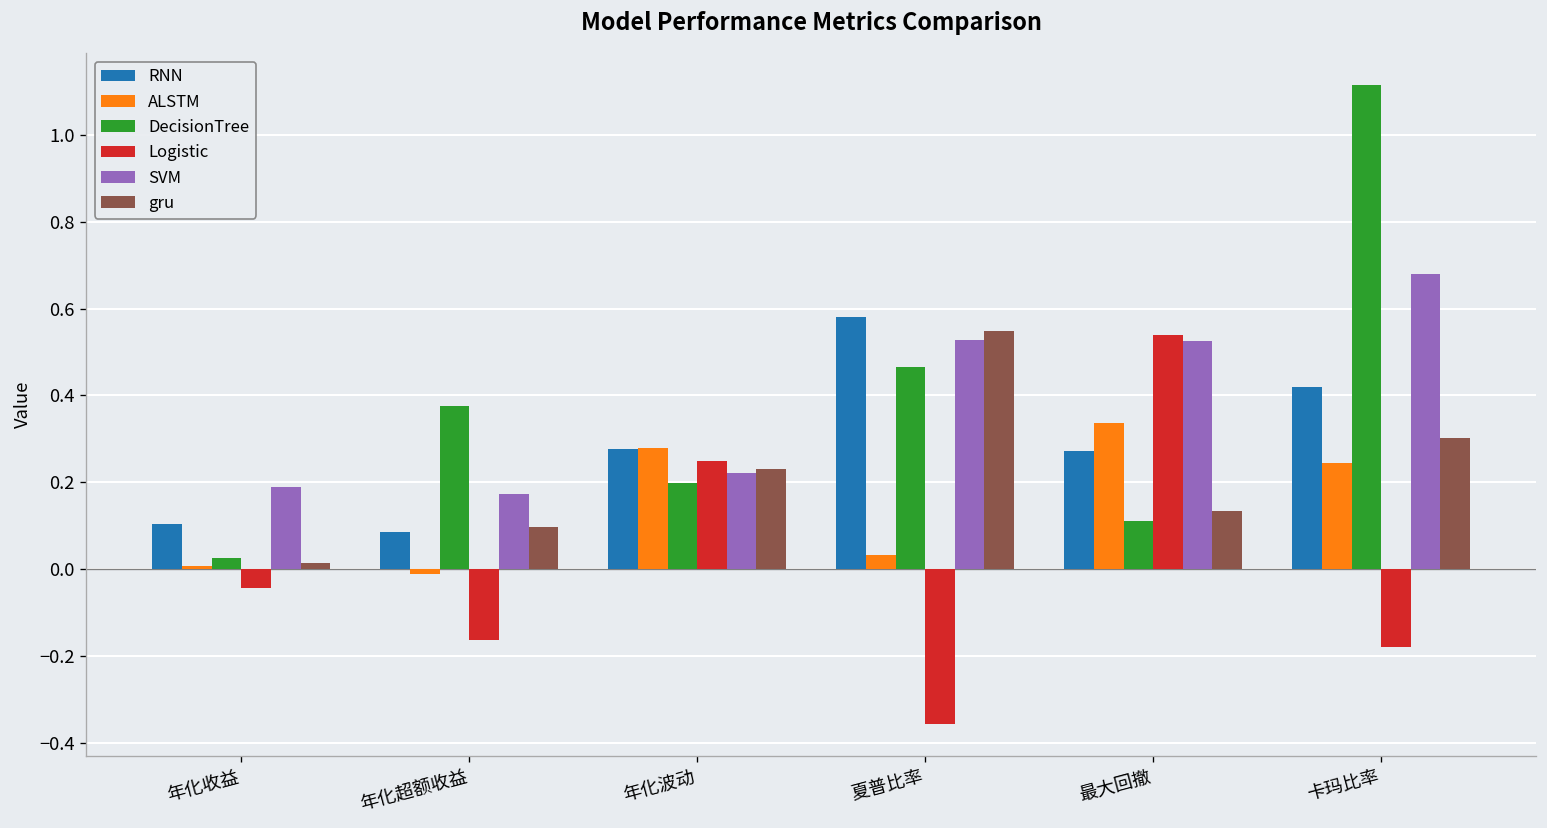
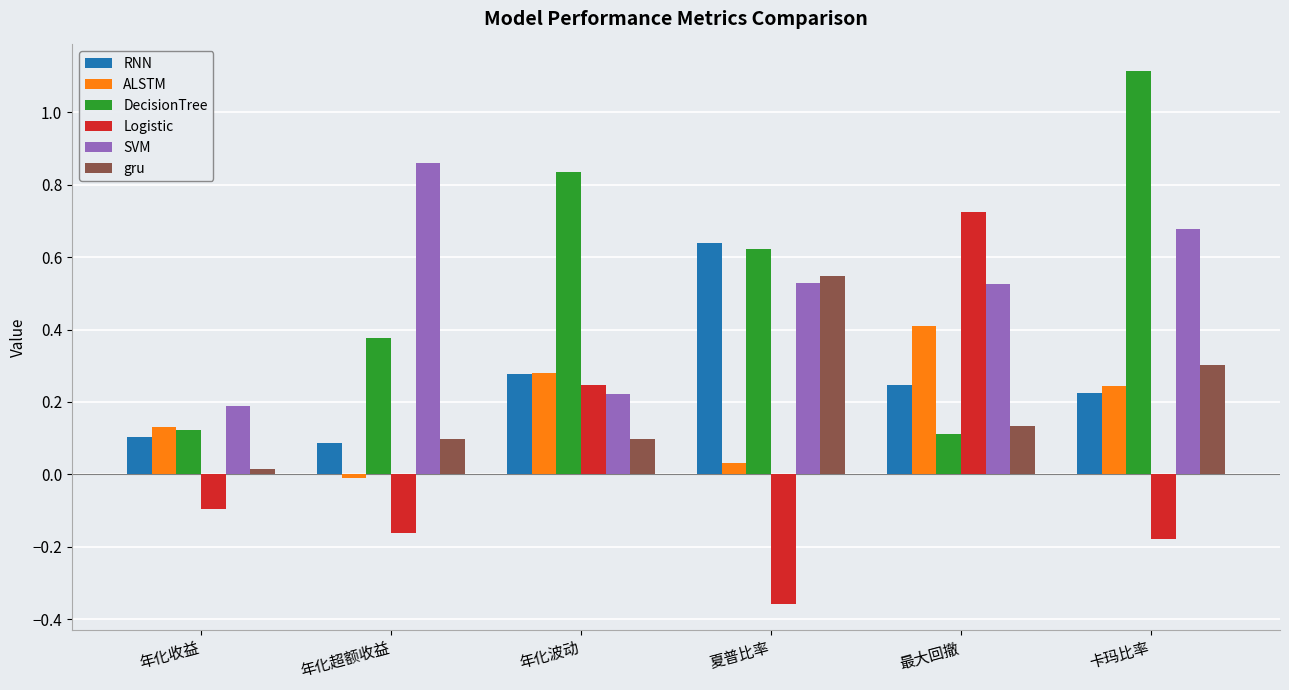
ALSTM, 年化收益: 0.01 -> 0.13
DecisionTree, 年化收益: 0.03 -> 0.12
Logistic, 年化收益: -0.04 -> -0.10
SVM, 年化超额收益: 0.17 -> 0.86
DecisionTree, 年化波动: 0.20 -> 0.84
gru, 年化波动: 0.23 -> 0.10
RNN, 夏普比率: 0.58 -> 0.64
DecisionTree, 夏普比率: 0.47 -> 0.62
RNN, 最大回撤: 0.27 -> 0.25
ALSTM, 最大回撤: 0.34 -> 0.41
Logistic, 最大回撤: 0.54 -> 0.73
RNN, 卡玛比率: 0.42 -> 0.22
